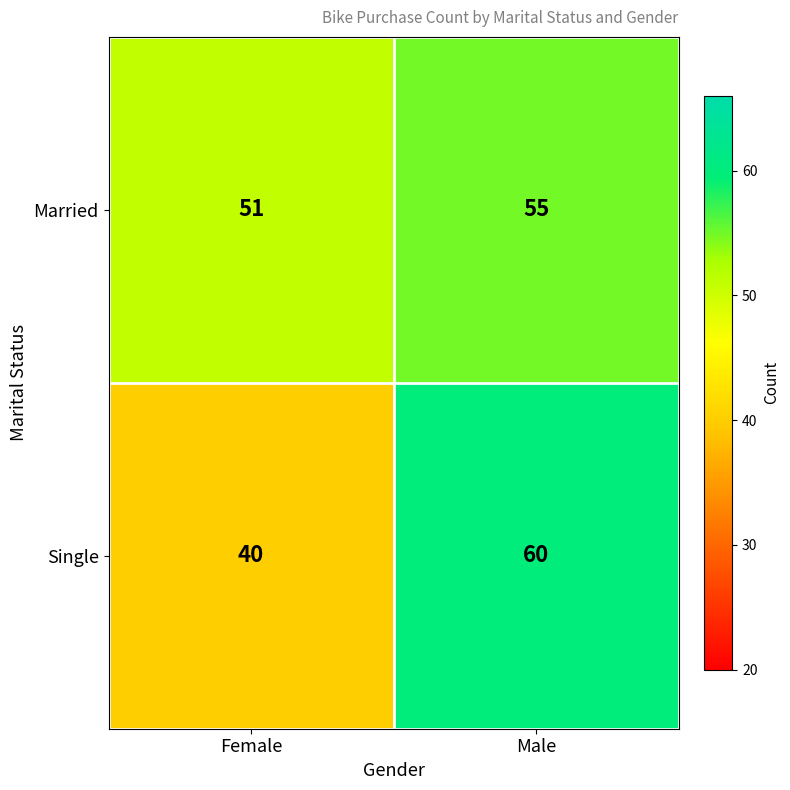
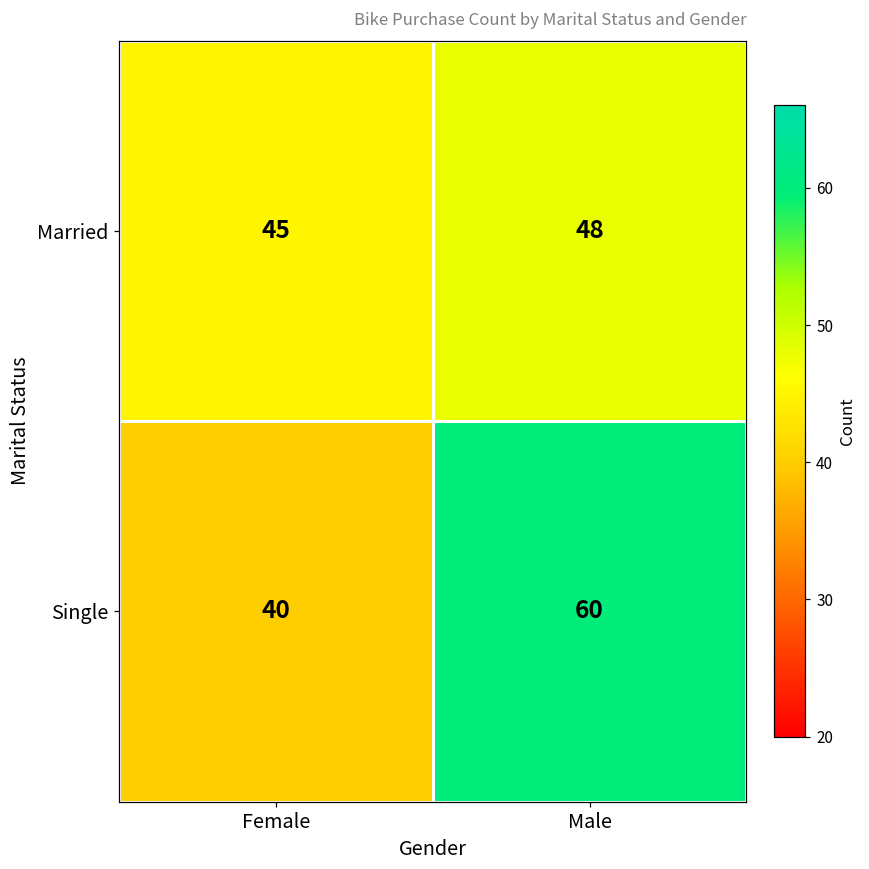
Married, Female: 51 -> 45
Married, Male: 55 -> 48
